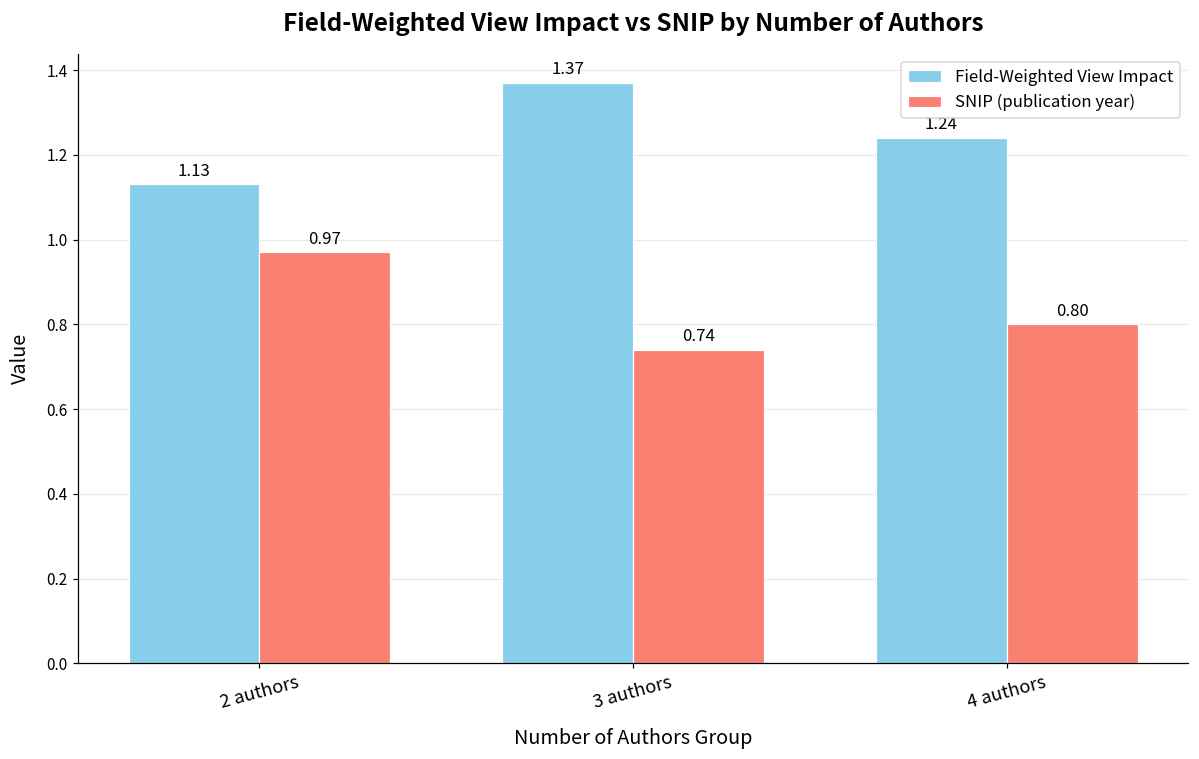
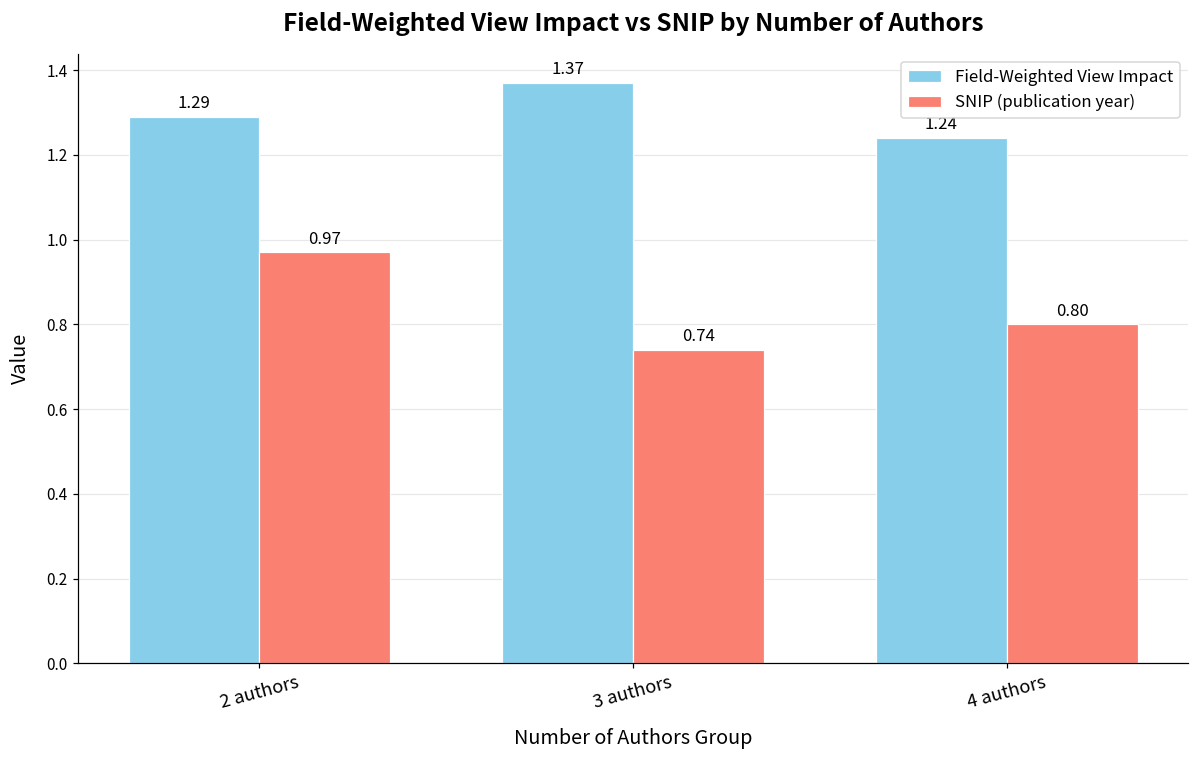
Field-Weighted View Impact, 2 authors: 1.13 -> 1.29
